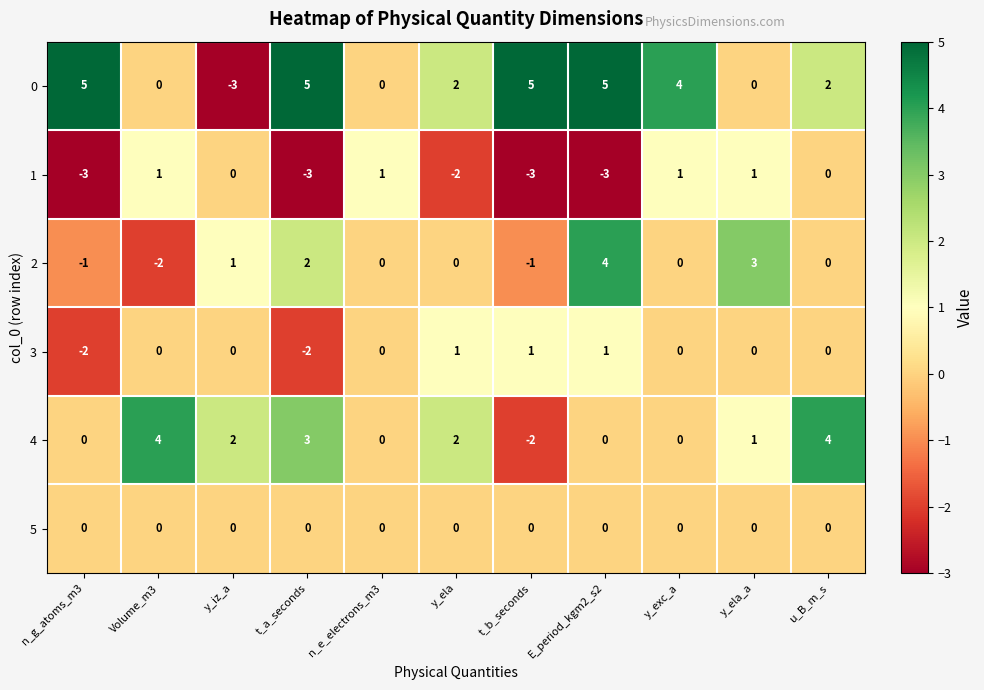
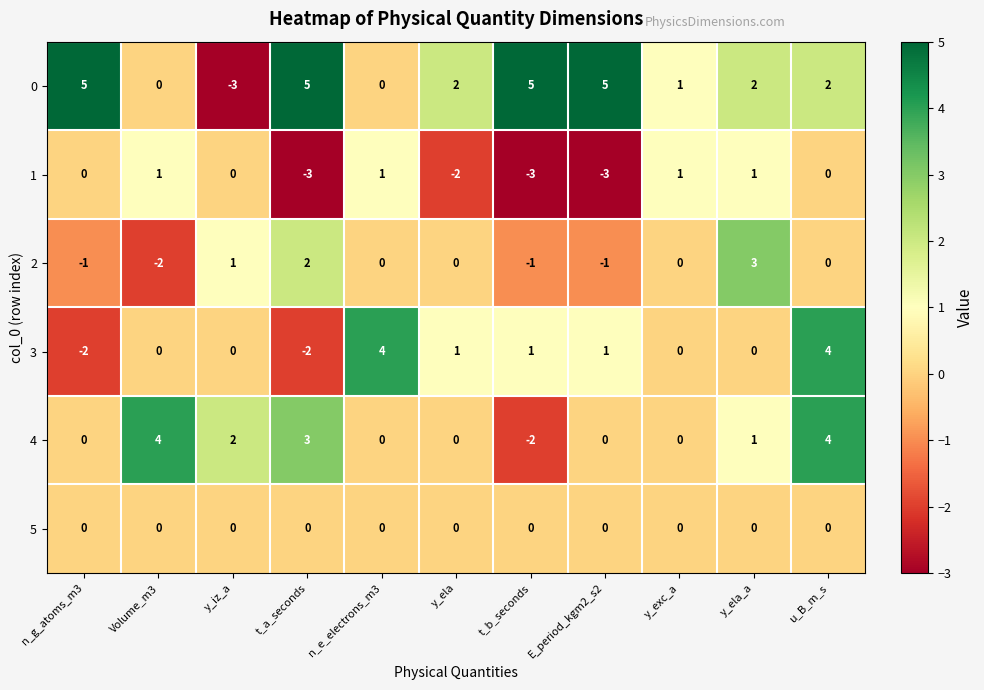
0, y_exc_a: 4 -> 1
0, y_ela_a: 0 -> 2
1, n_g_atoms_m3: -3 -> 0
2, E_period_kgm2_s2: 4 -> -1
3, n_e_electrons_m3: 0 -> 4
3, u_B_m_s: 0 -> 4
4, y_ela: 2 -> 0
